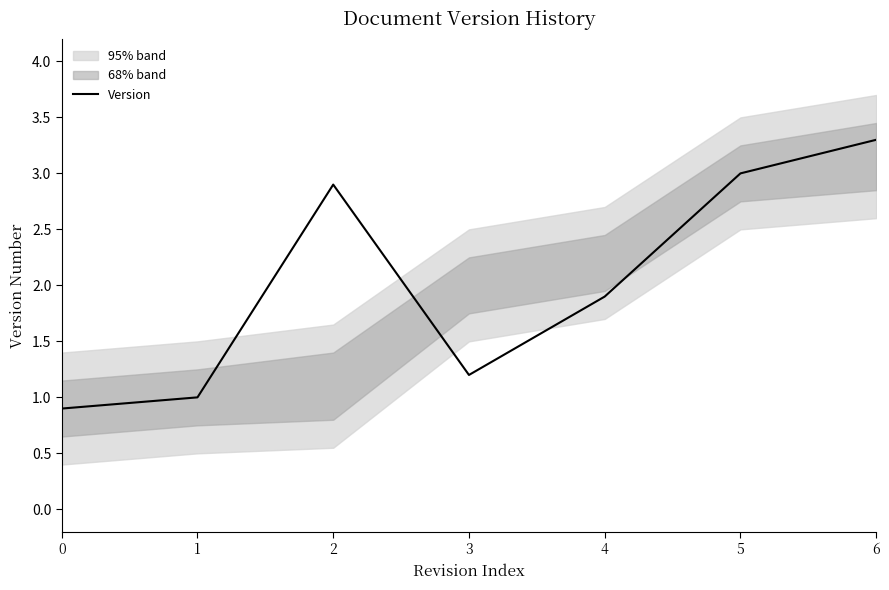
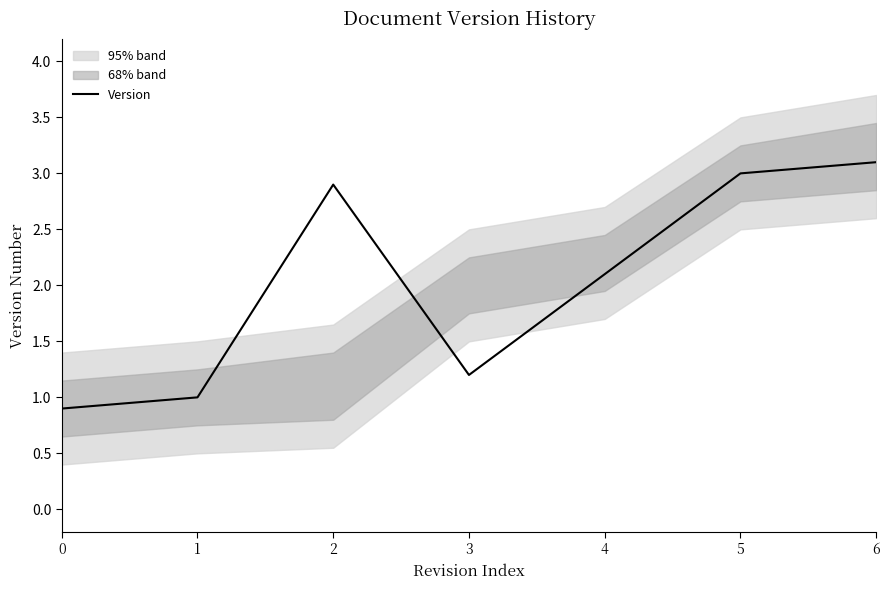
Version, 4: 1.9 -> 2.1
Version, 6: 3.3 -> 3.1
